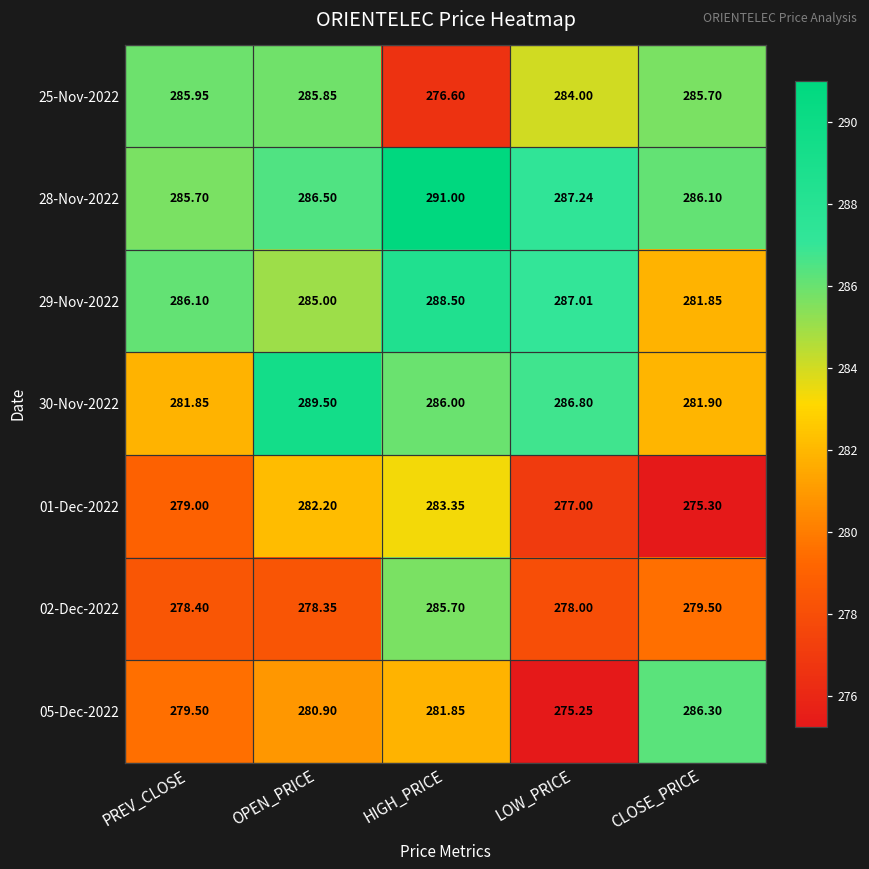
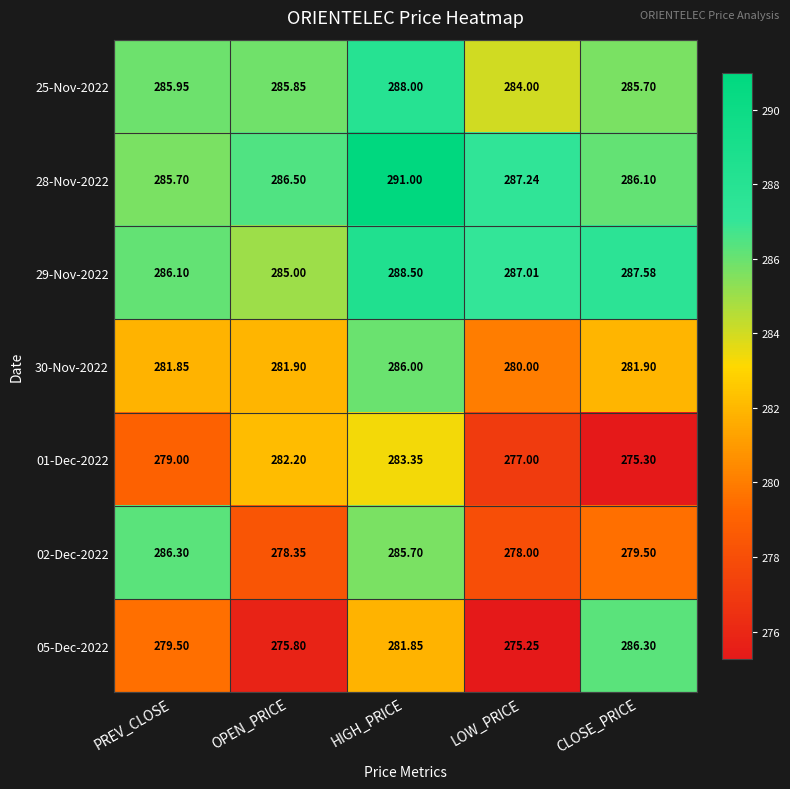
25-Nov-2022, HIGH_PRICE: 276.60 -> 288.00
29-Nov-2022, CLOSE_PRICE: 281.85 -> 287.58
30-Nov-2022, OPEN_PRICE: 289.50 -> 281.90
30-Nov-2022, LOW_PRICE: 286.80 -> 280.00
02-Dec-2022, PREV_CLOSE: 278.40 -> 286.30
05-Dec-2022, OPEN_PRICE: 280.90 -> 275.80
